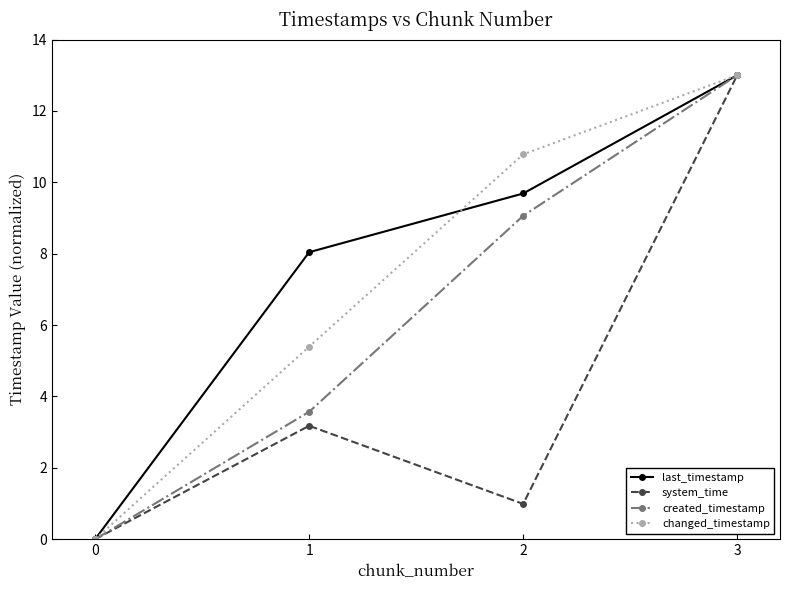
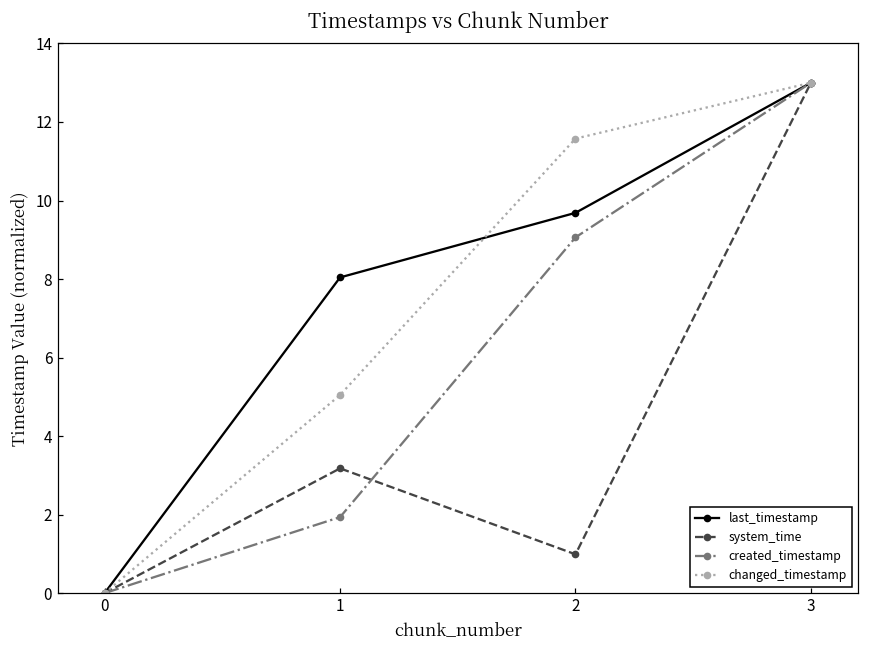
created_timestamp, 1: 3.6 -> 1.9
changed_timestamp, 1: 5.4 -> 5.0
changed_timestamp, 2: 10.8 -> 11.6
